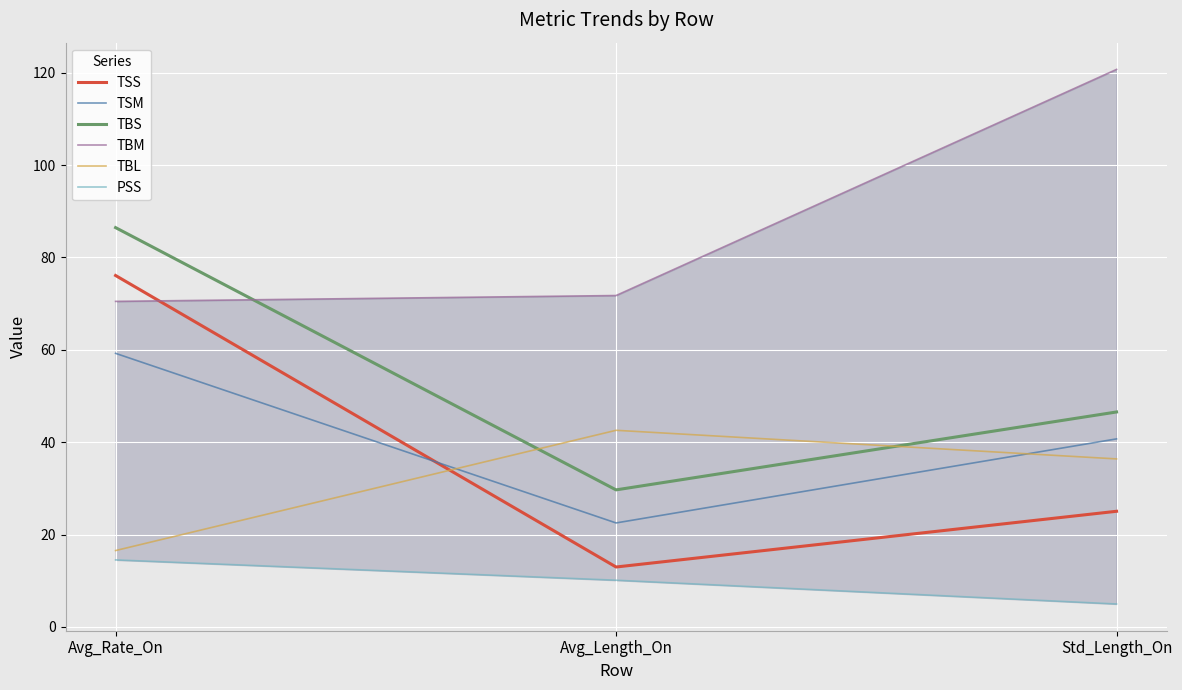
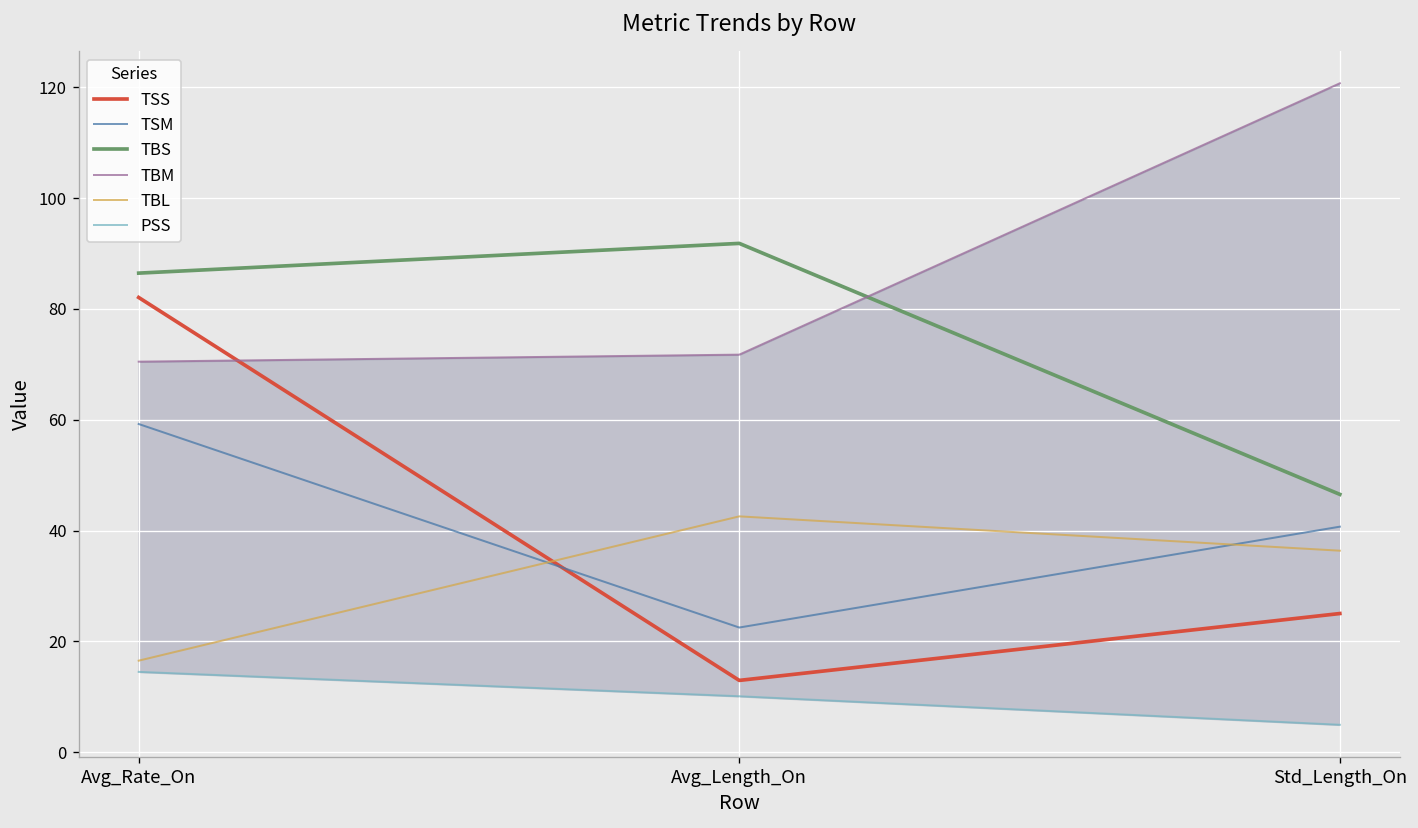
TSS, Avg_Rate_On: 76 -> 82
TBS, Avg_Length_On: 30 -> 92
